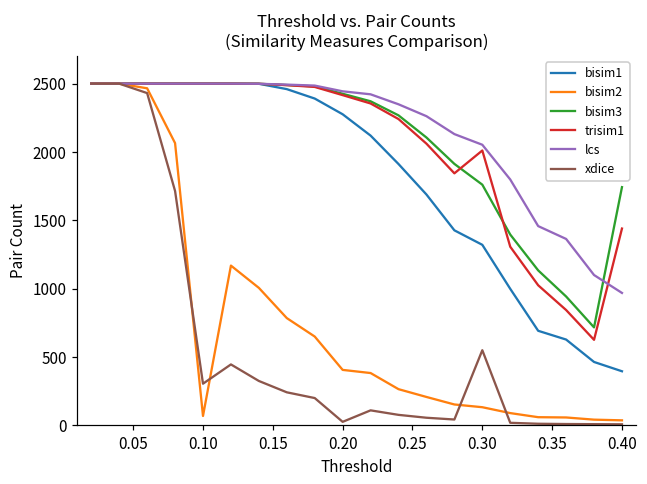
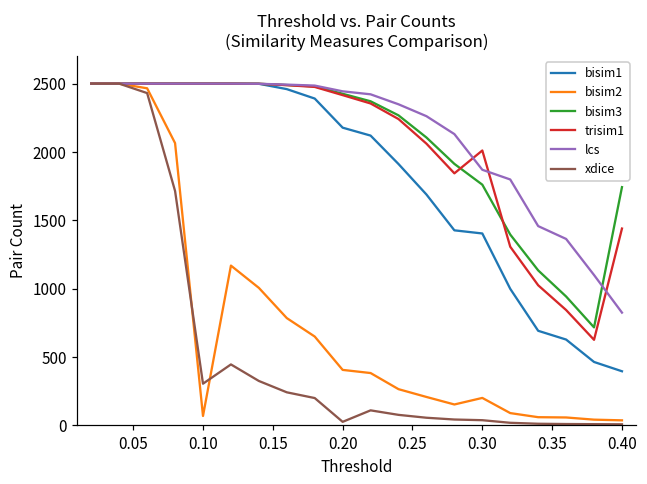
bisim1, 0.20: 2280 -> 2180
bisim1, 0.30: 1320 -> 1400
bisim2, 0.30: 130 -> 200
lcs, 0.30: 2050 -> 1870
xdice, 0.30: 550 -> 40
lcs, 0.40: 970 -> 830
